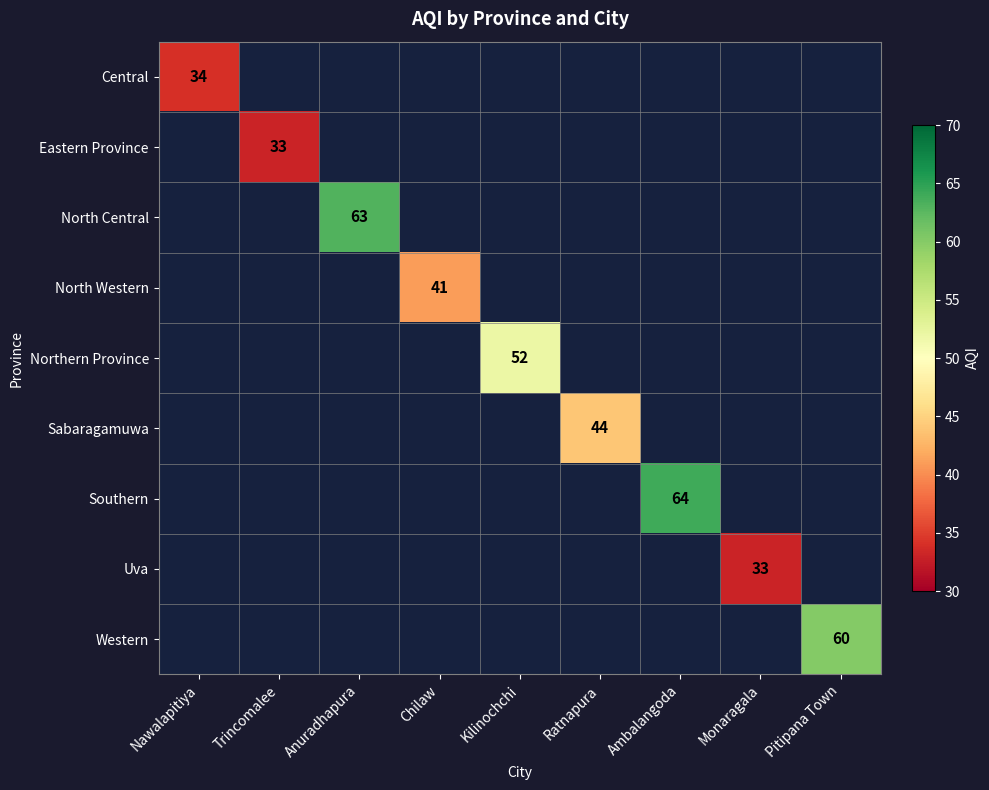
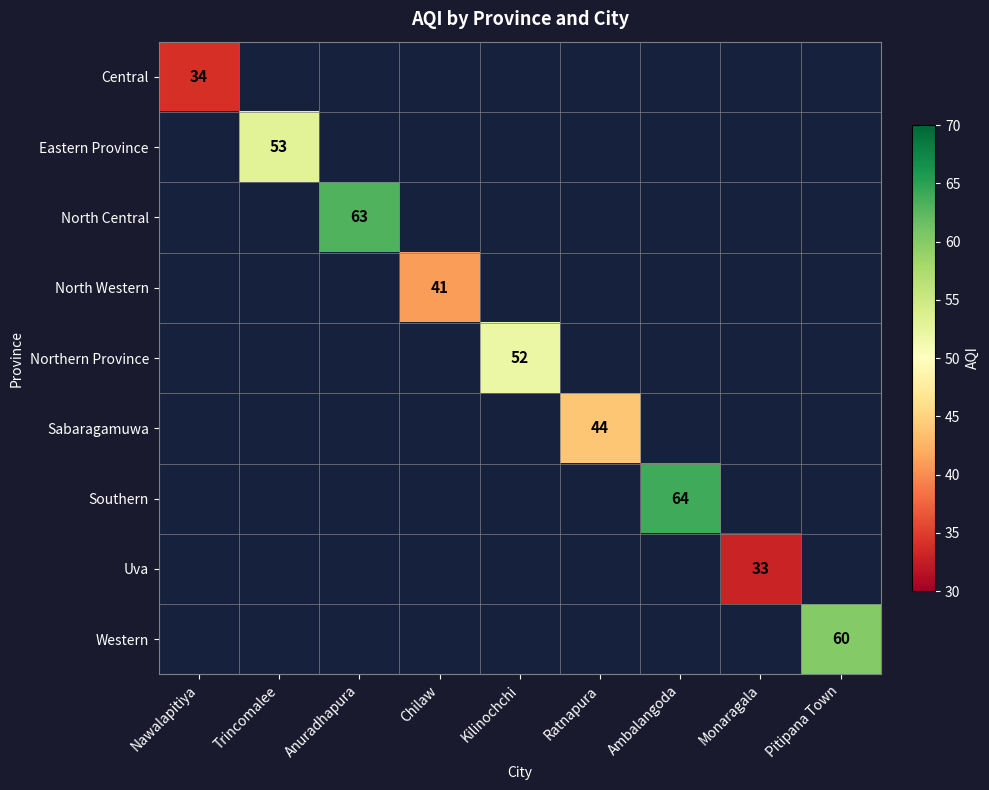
Eastern Province, Trincomalee: 33 -> 53
